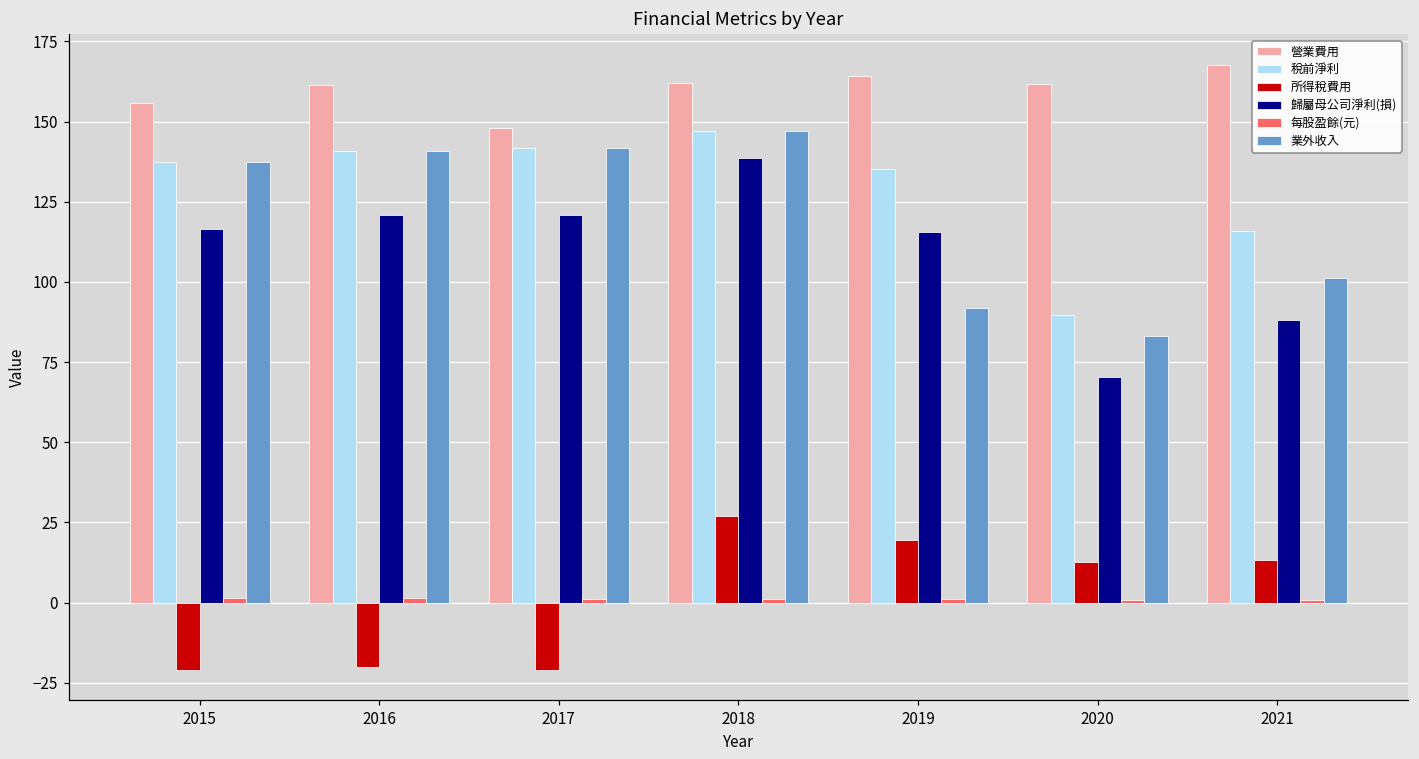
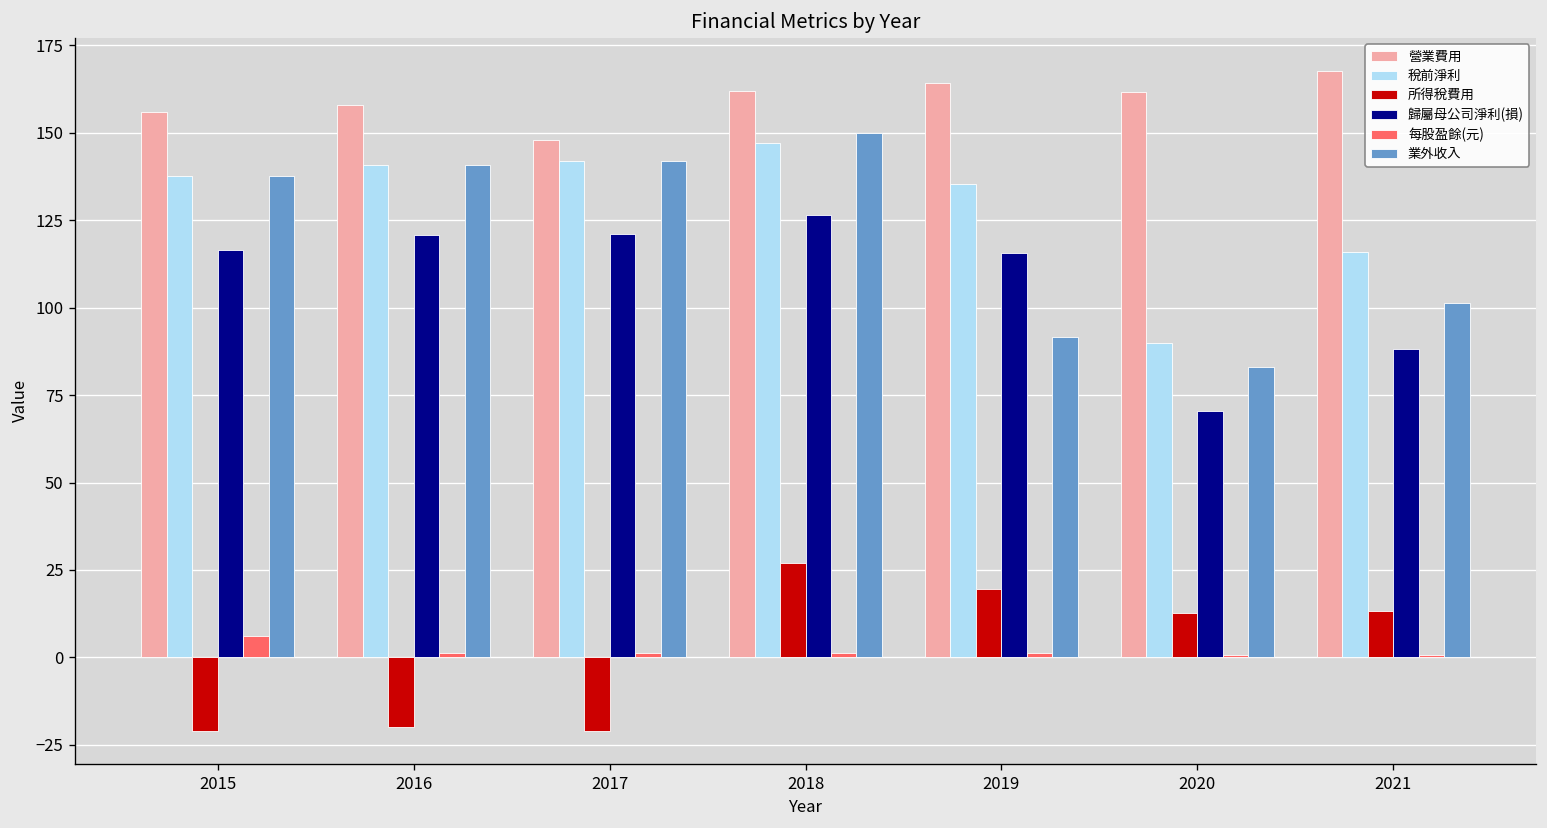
每股盈餘(元), 2015: 1 -> 6
營業費用, 2016: 162 -> 158
歸屬母公司淨利(損), 2018: 139 -> 126
業外收入, 2018: 147 -> 150
